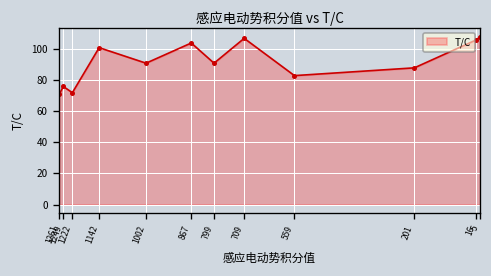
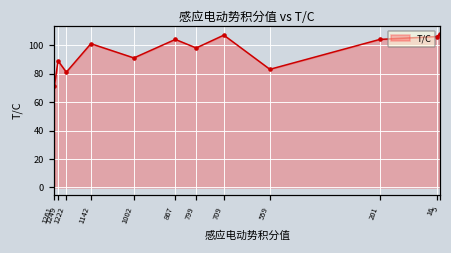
1249: 76 -> 89
1222: 72 -> 81
799: 91 -> 98
201: 88 -> 104
